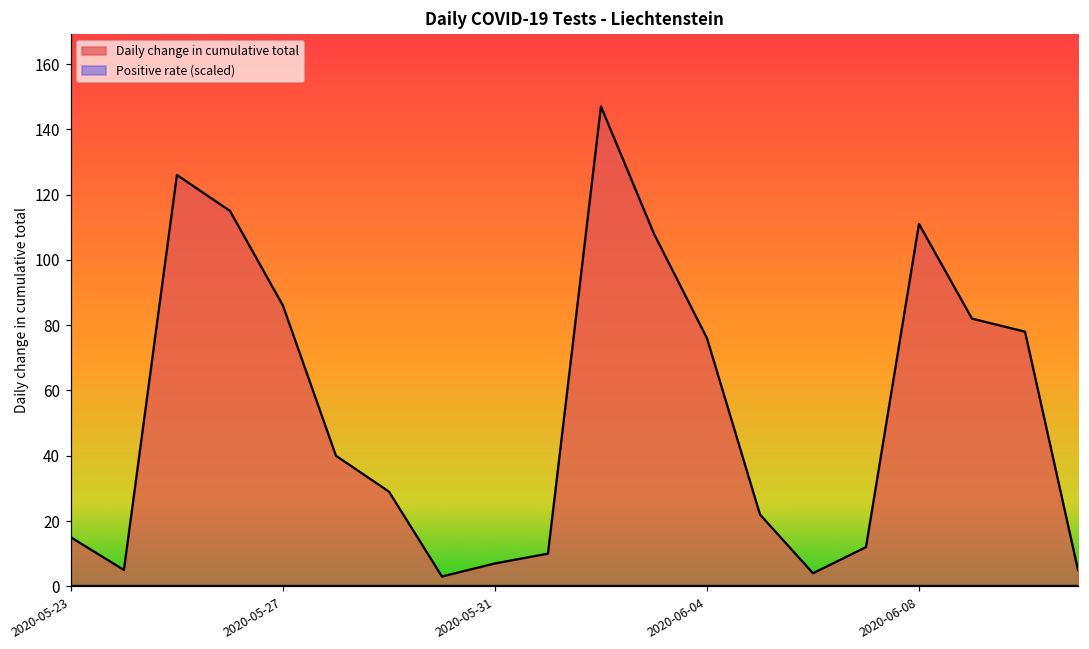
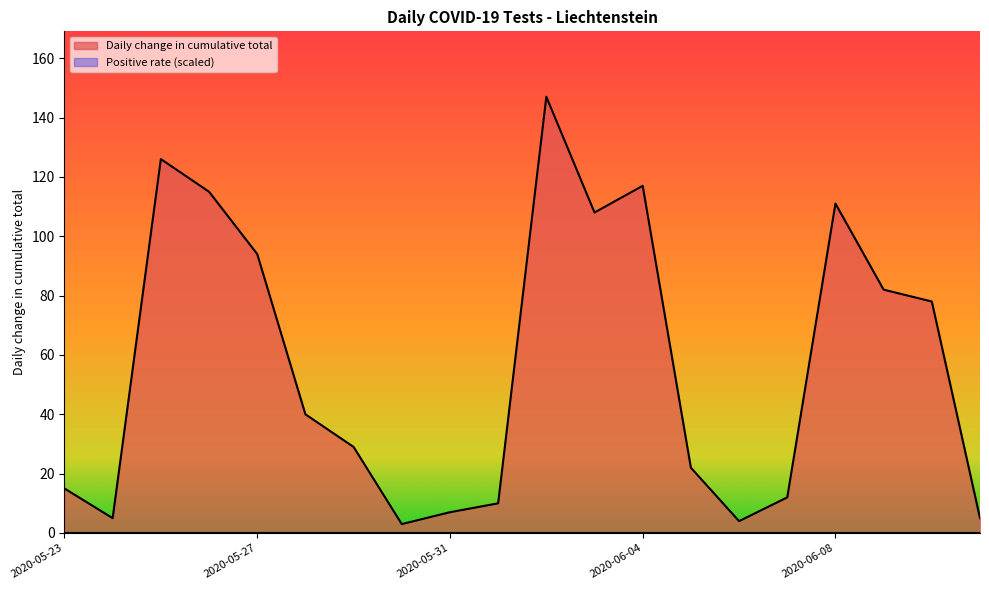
Daily change in cumulative total, 2020-05-27: 86 -> 94
Daily change in cumulative total, 2020-06-04: 76 -> 117
